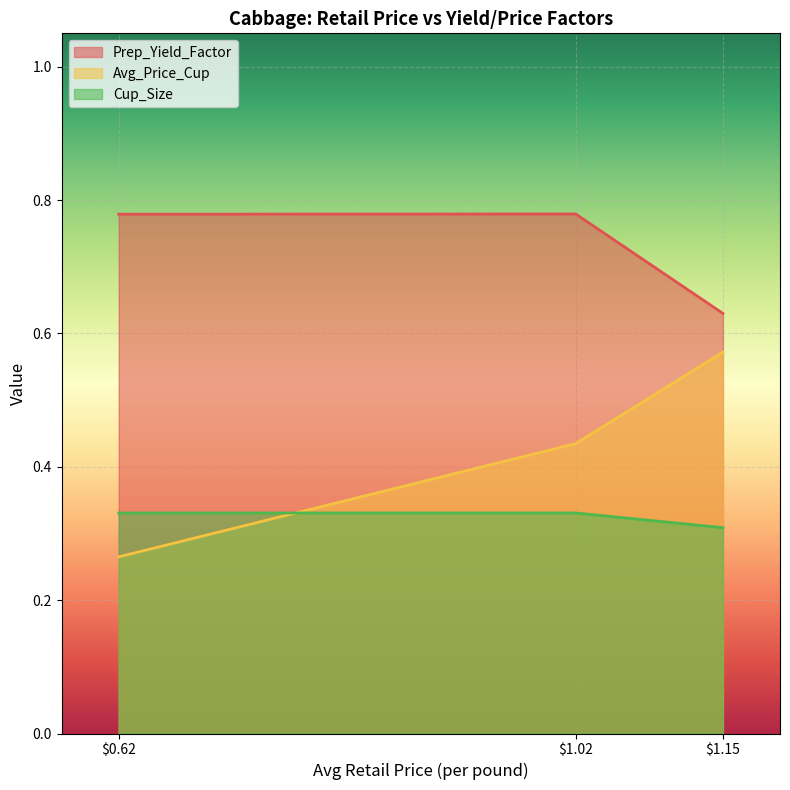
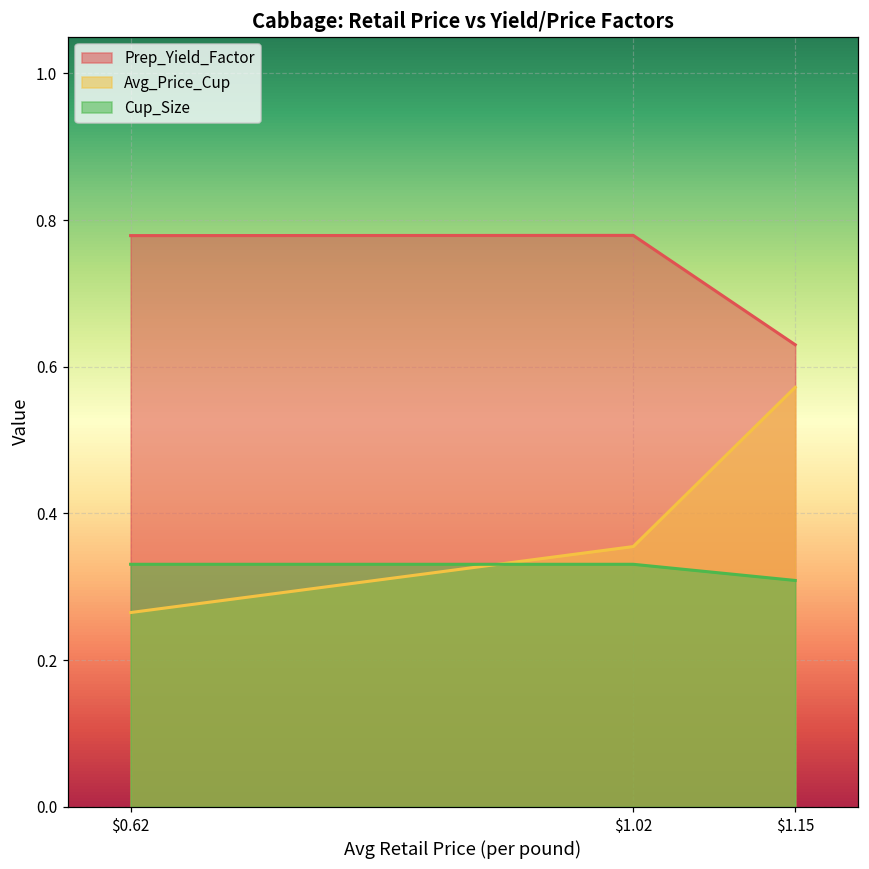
Avg_Price_Cup, $1.02: 0.43 -> 0.35
